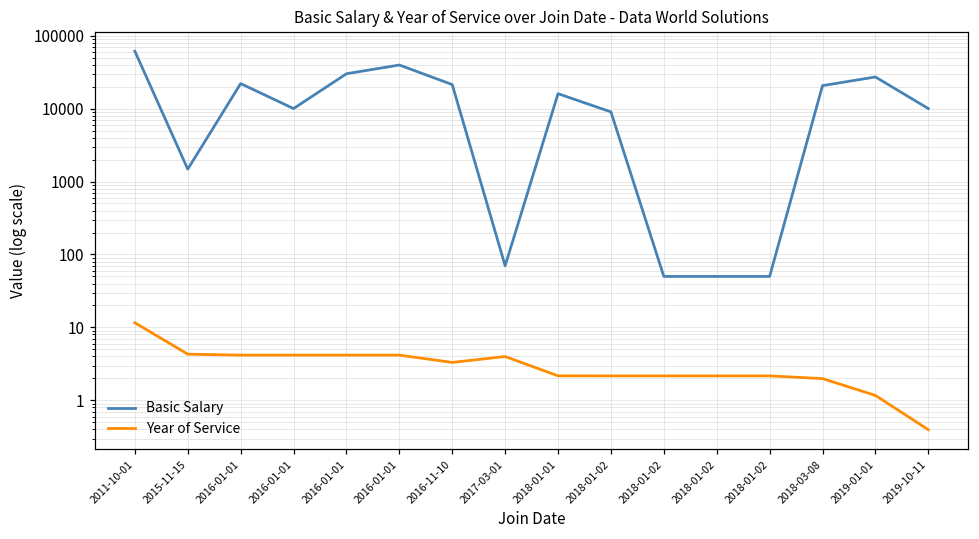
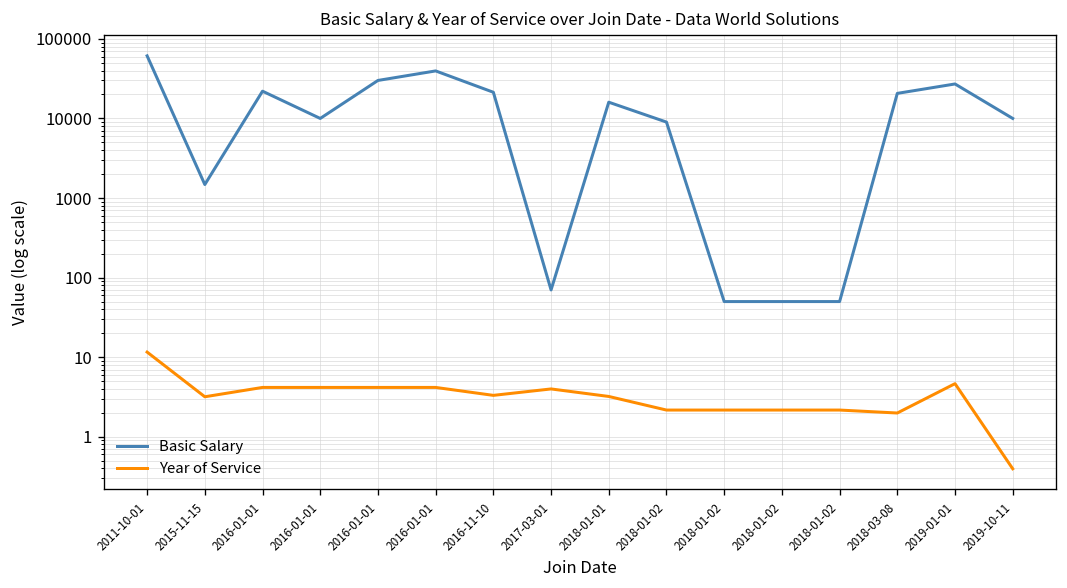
Year of Service, 2015-11-15: 4 -> 3
Year of Service, 2018-01-01: 2.2 -> 3
Year of Service, 2019-01-01: 1.2 -> 5
